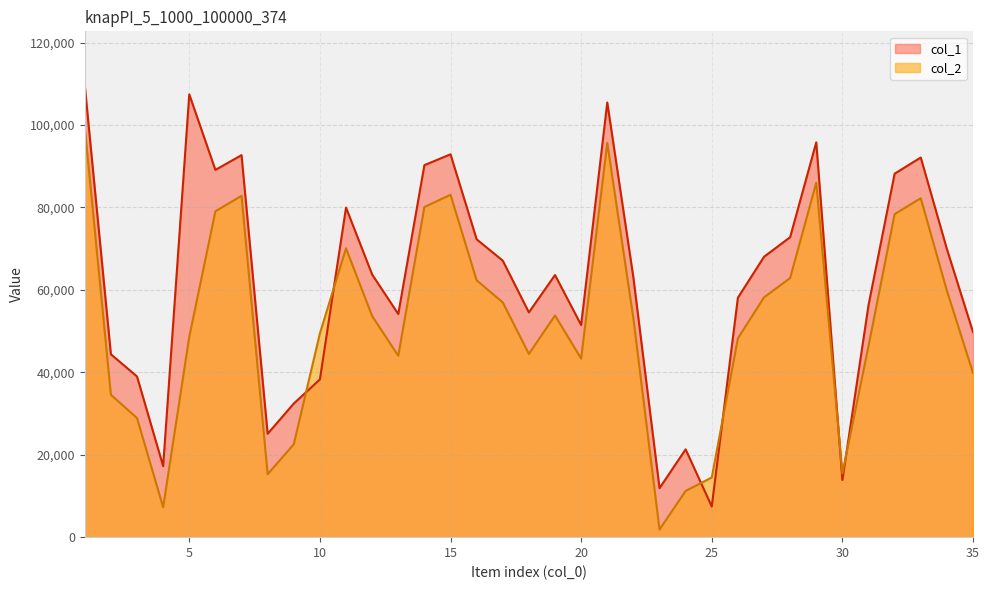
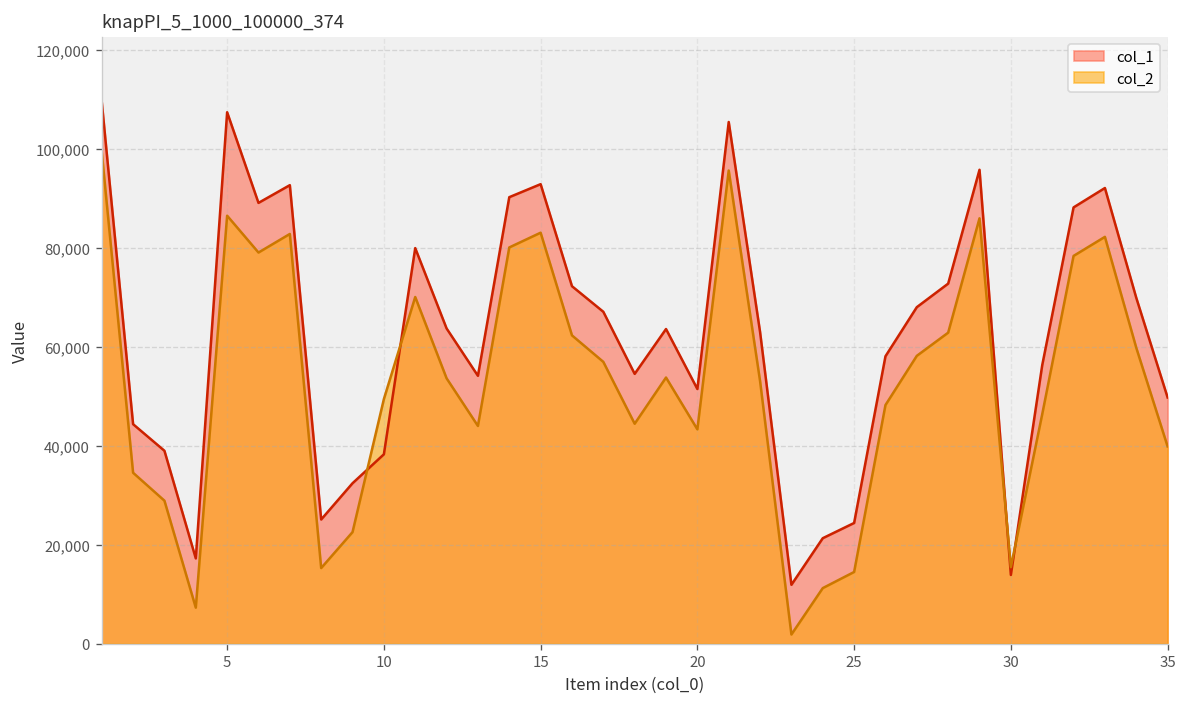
col_2, 5: 49,000 -> 87,000
col_1, 25: 7,000 -> 24,000
